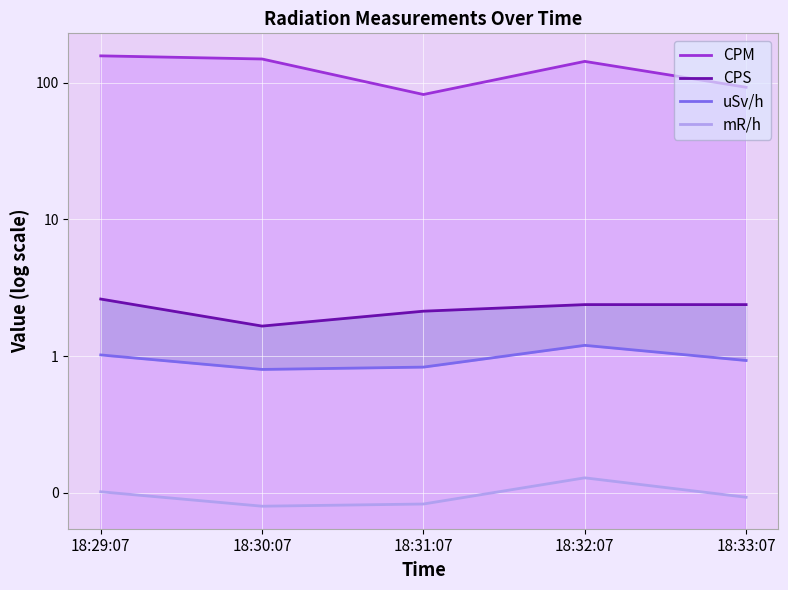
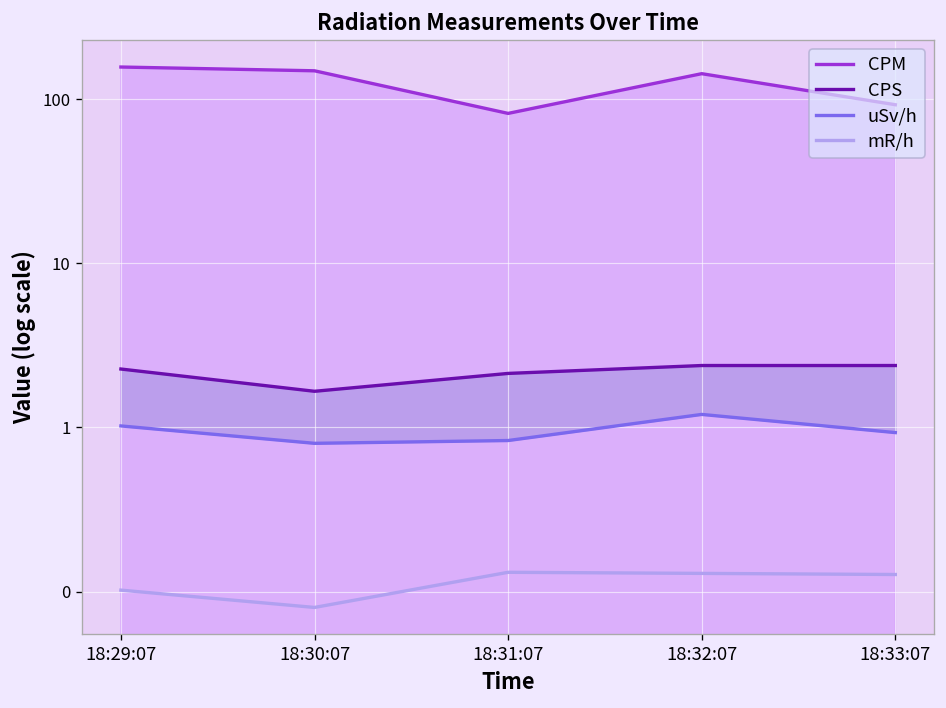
CPS, 18:29:07: 2.6 -> 2.3
mR/h, 18:31:07: 0.08 -> 0.13
mR/h, 18:33:07: 0.09 -> 0.13
